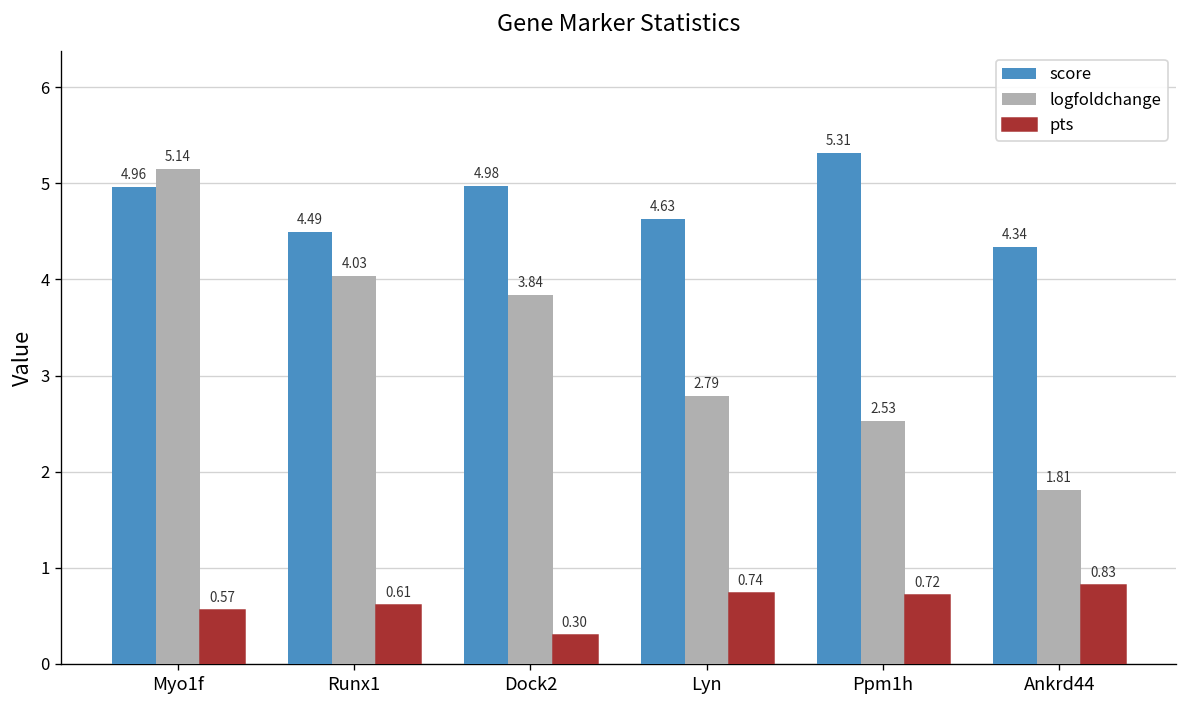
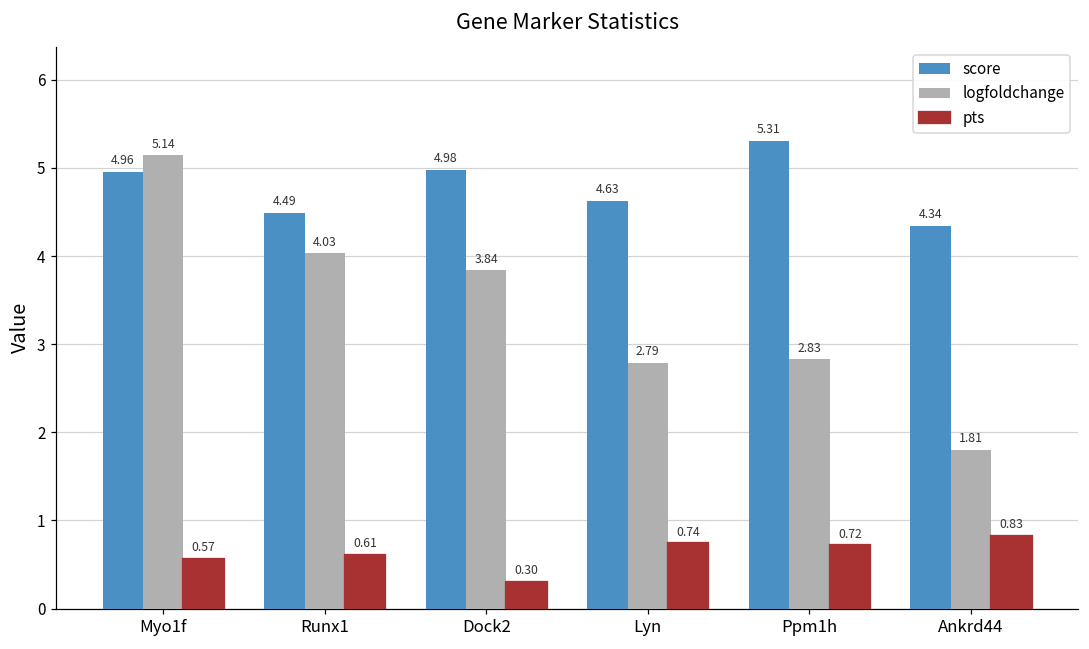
logfoldchange, Ppm1h: 2.53 -> 2.83
